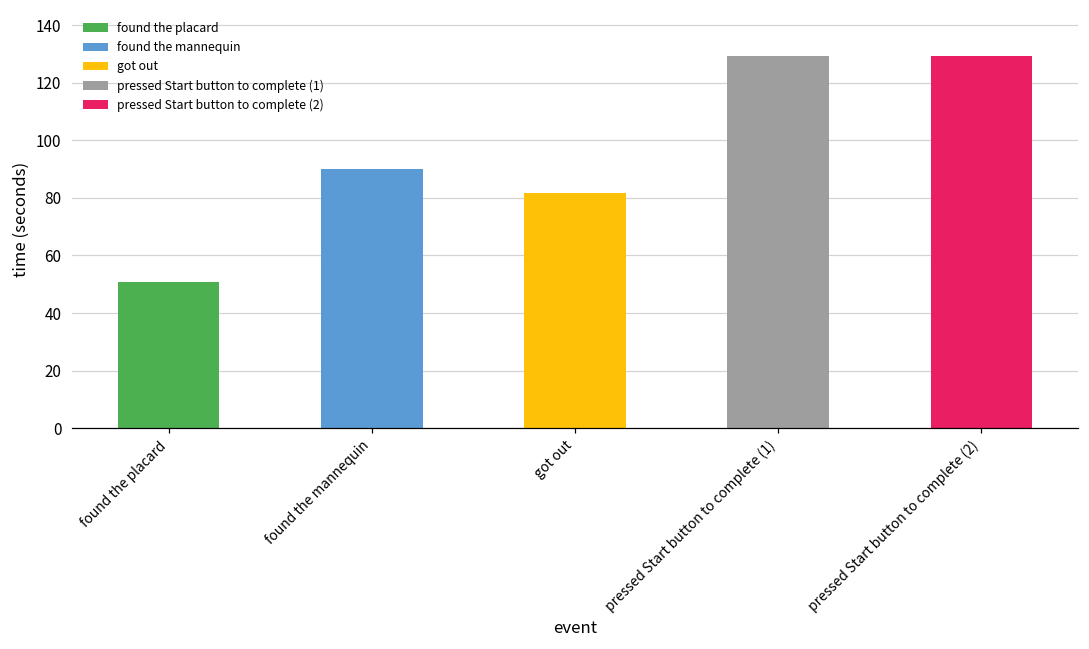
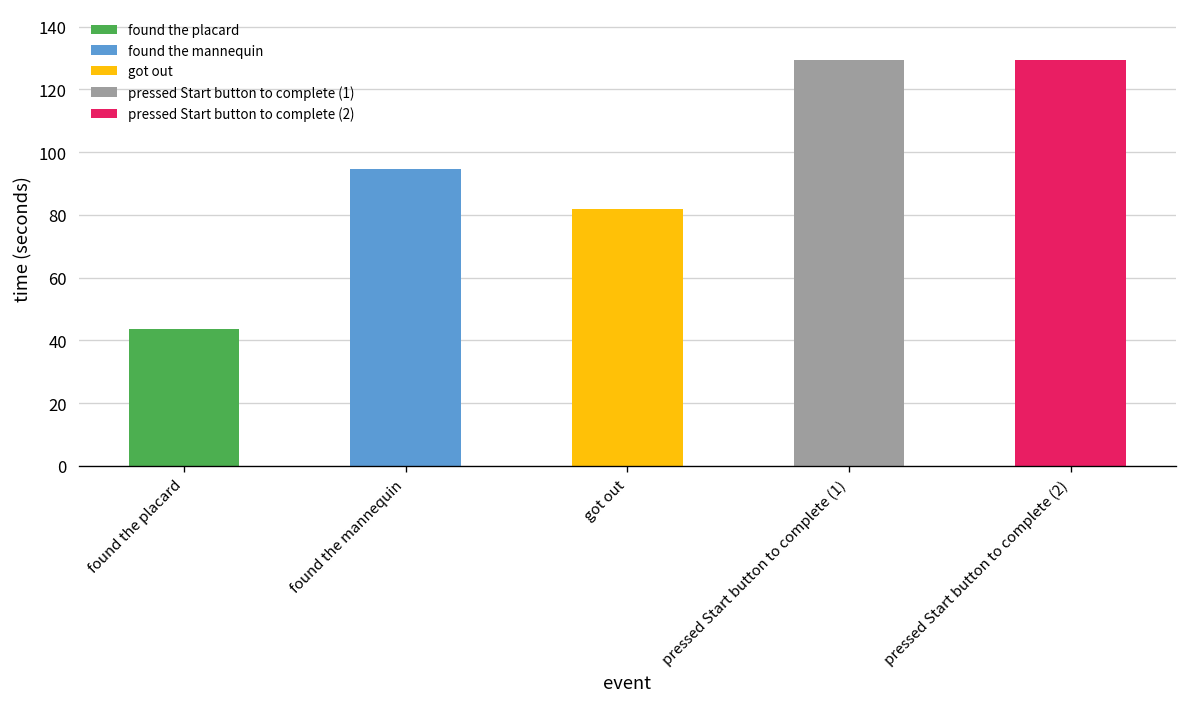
found the placard: 51 -> 44
found the mannequin: 90 -> 95
